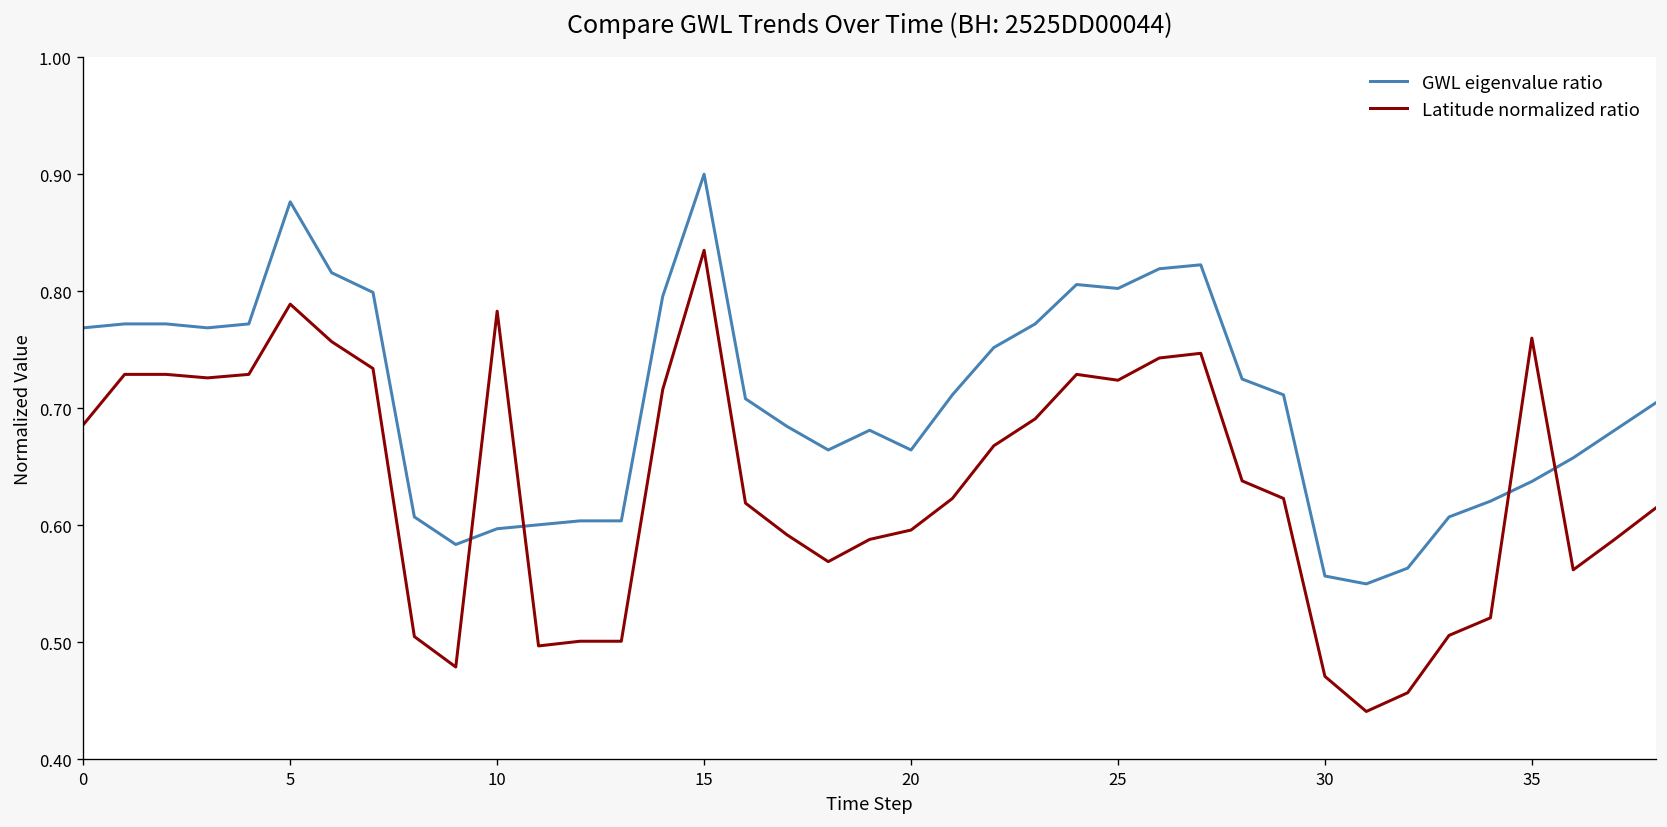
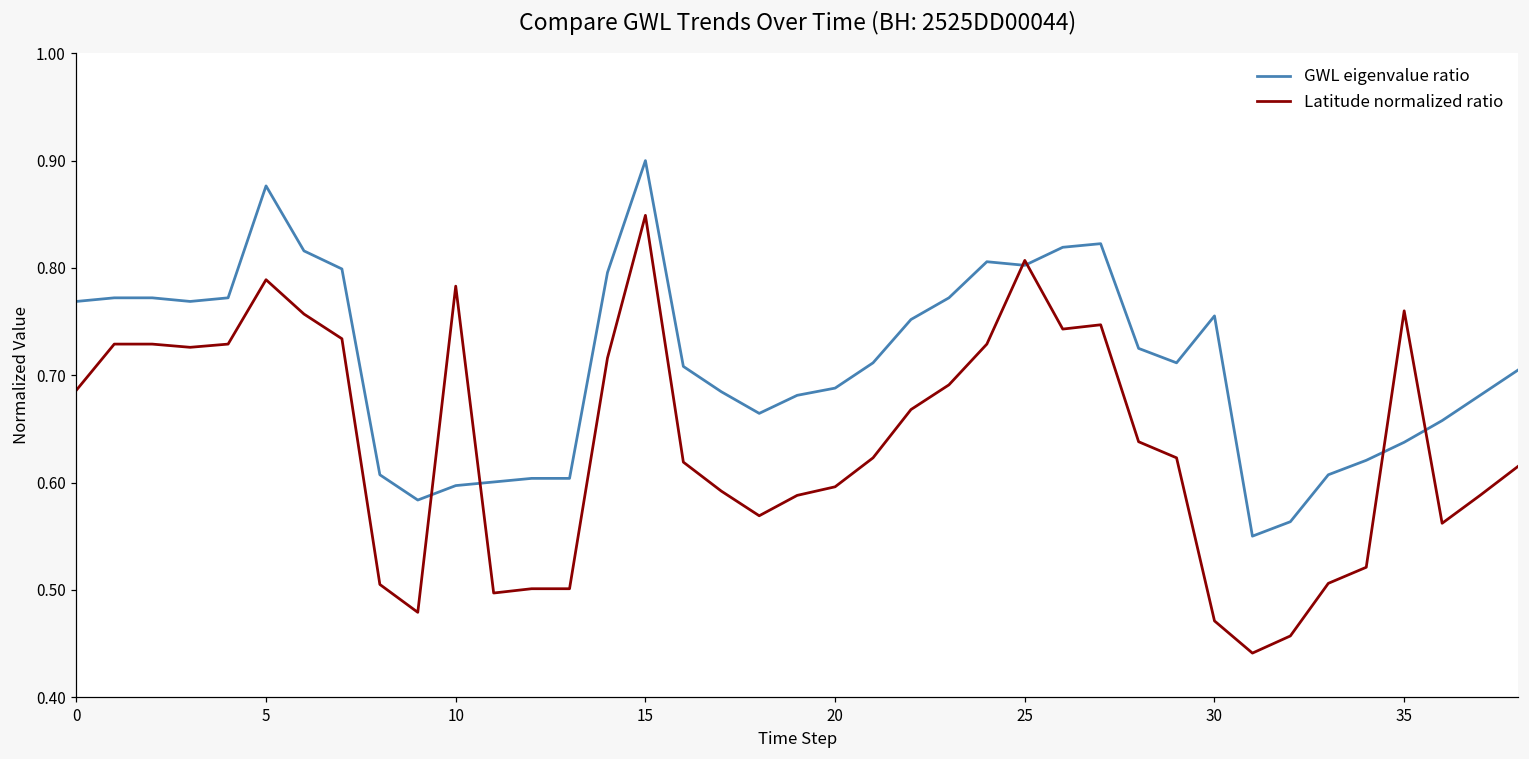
Latitude normalized ratio, 15: 0.84 -> 0.85
GWL eigenvalue ratio, 20: 0.66 -> 0.69
Latitude normalized ratio, 25: 0.72 -> 0.81
GWL eigenvalue ratio, 30: 0.56 -> 0.76
